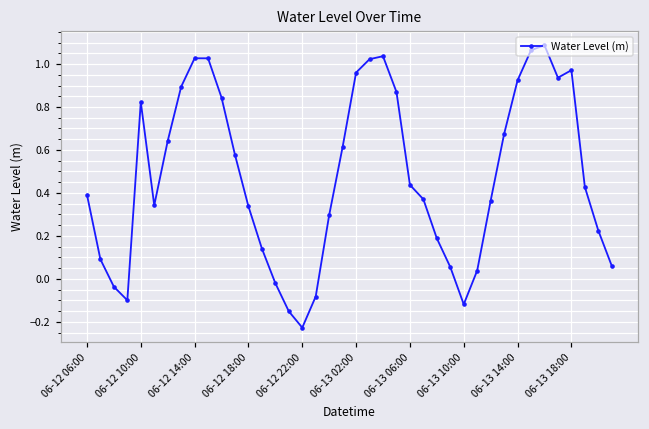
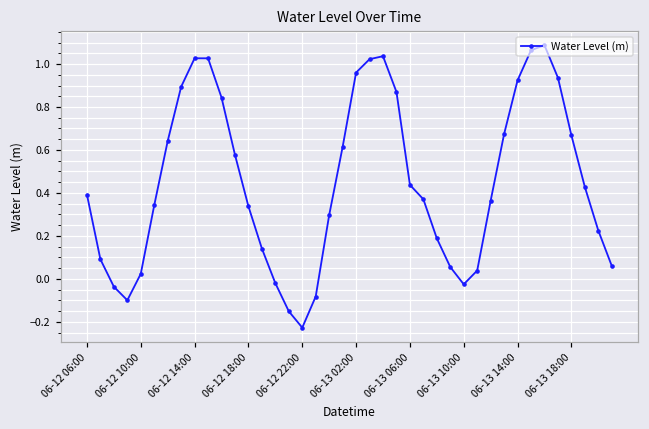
06-12 10:00: 0.82 -> 0.02
06-13 10:00: -0.12 -> -0.03
06-13 18:00: 0.97 -> 0.67
